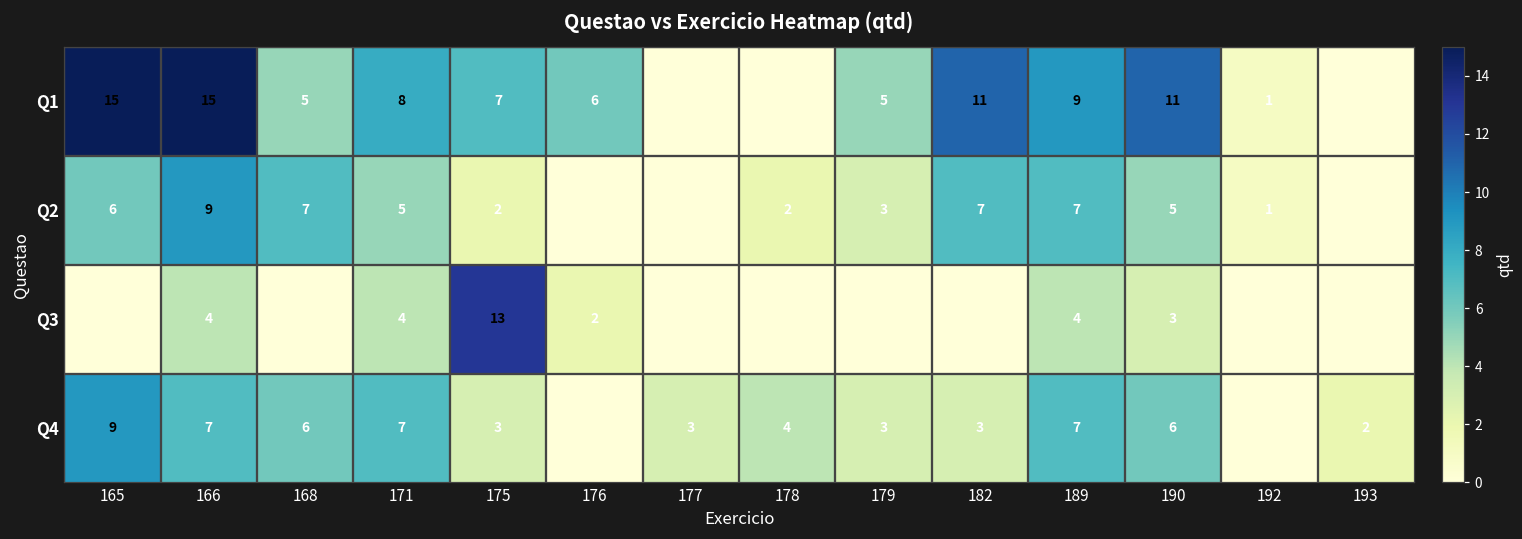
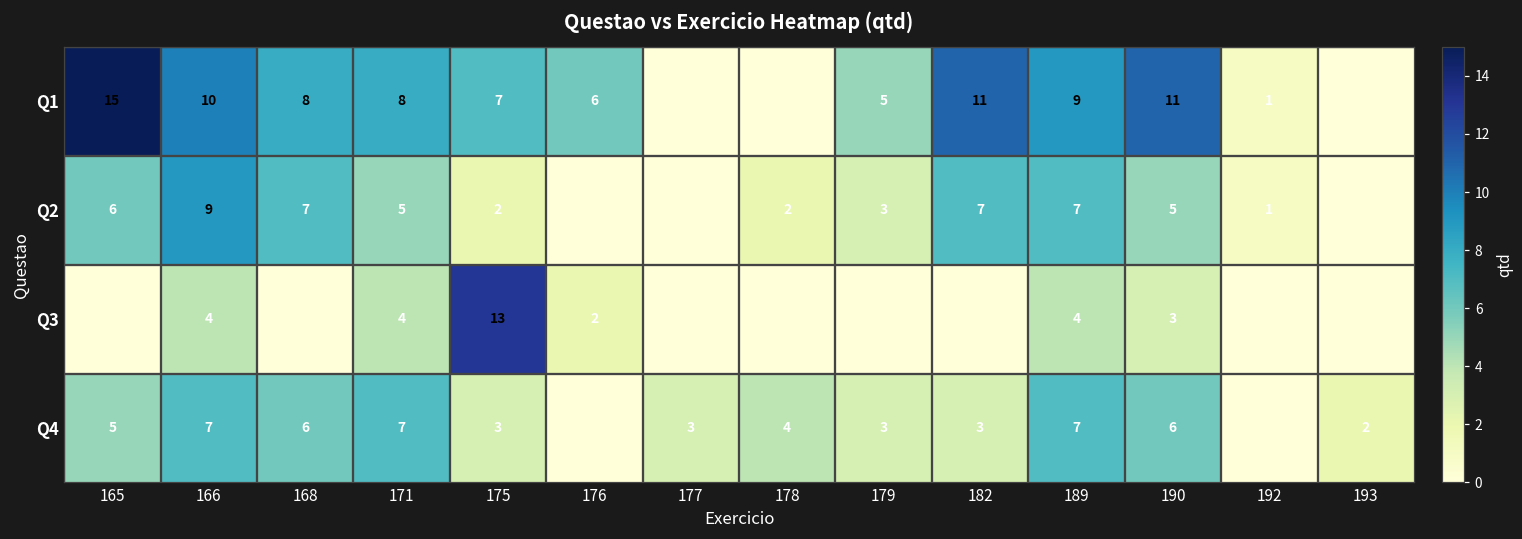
Q1, 166: 15 -> 10
Q1, 168: 5 -> 8
Q4, 165: 9 -> 5
